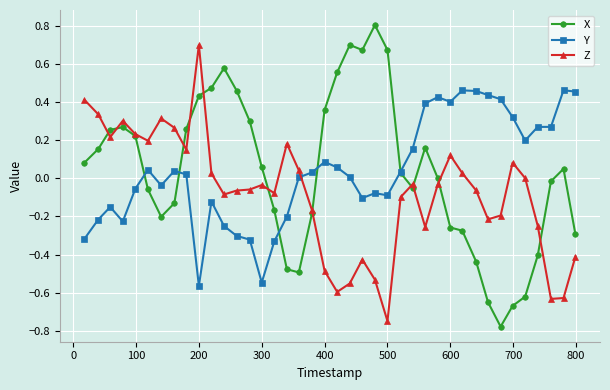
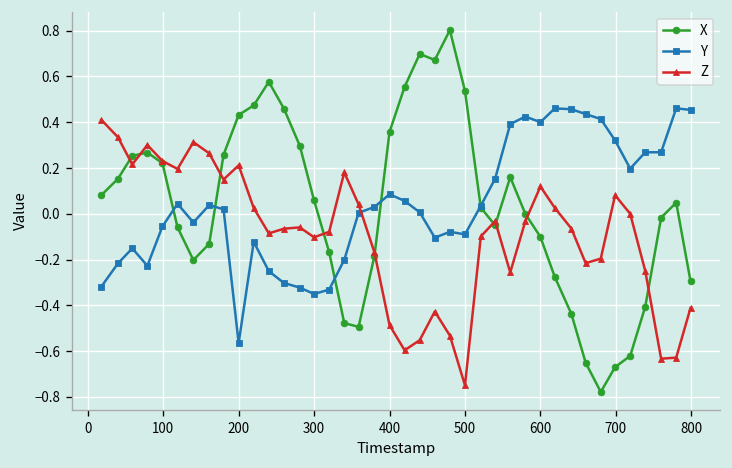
Z, 200: 0.70 -> 0.21
Y, 300: -0.55 -> -0.35
Z, 300: -0.04 -> -0.10
X, 500: 0.67 -> 0.54
X, 600: -0.26 -> -0.10
